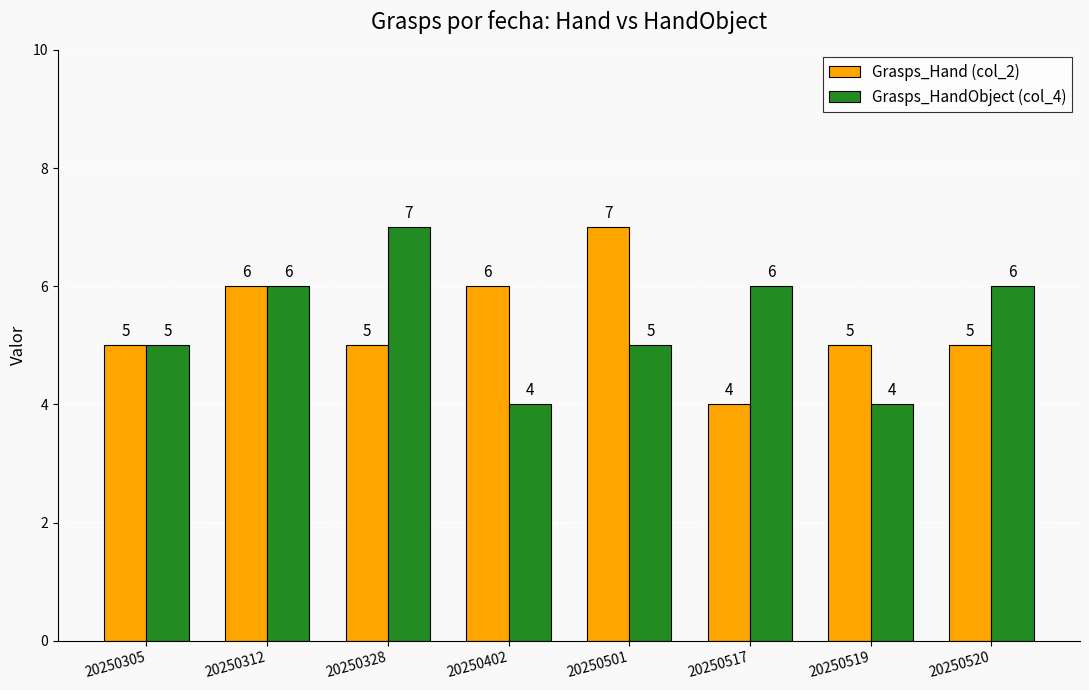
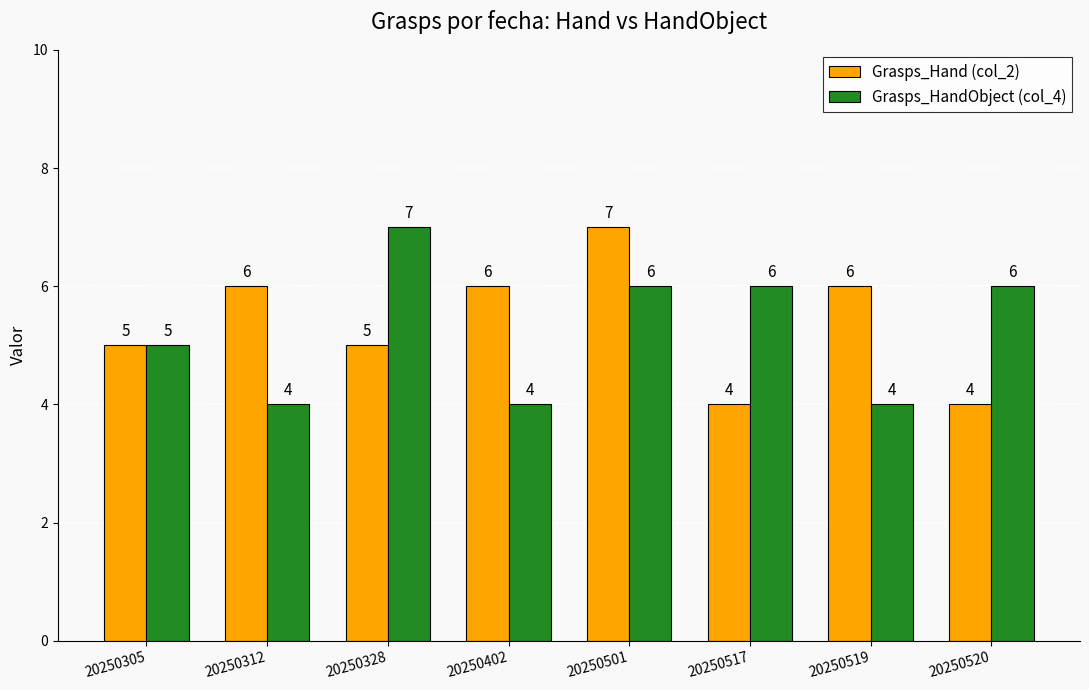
Grasps_HandObject (col_4), 20250312: 6 -> 4
Grasps_HandObject (col_4), 20250501: 5 -> 6
Grasps_Hand (col_2), 20250519: 5 -> 6
Grasps_Hand (col_2), 20250520: 5 -> 4
